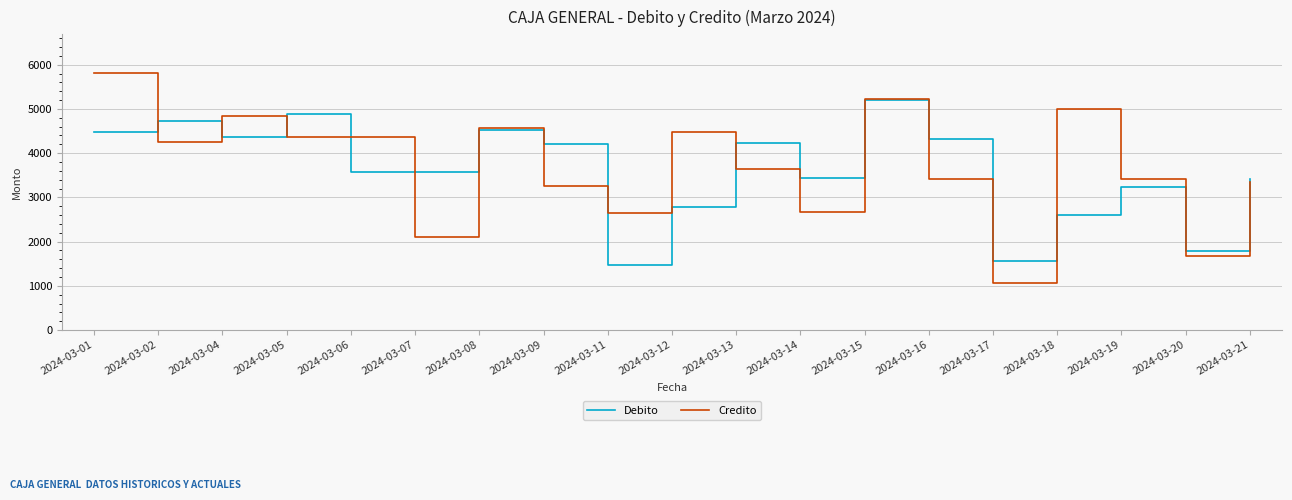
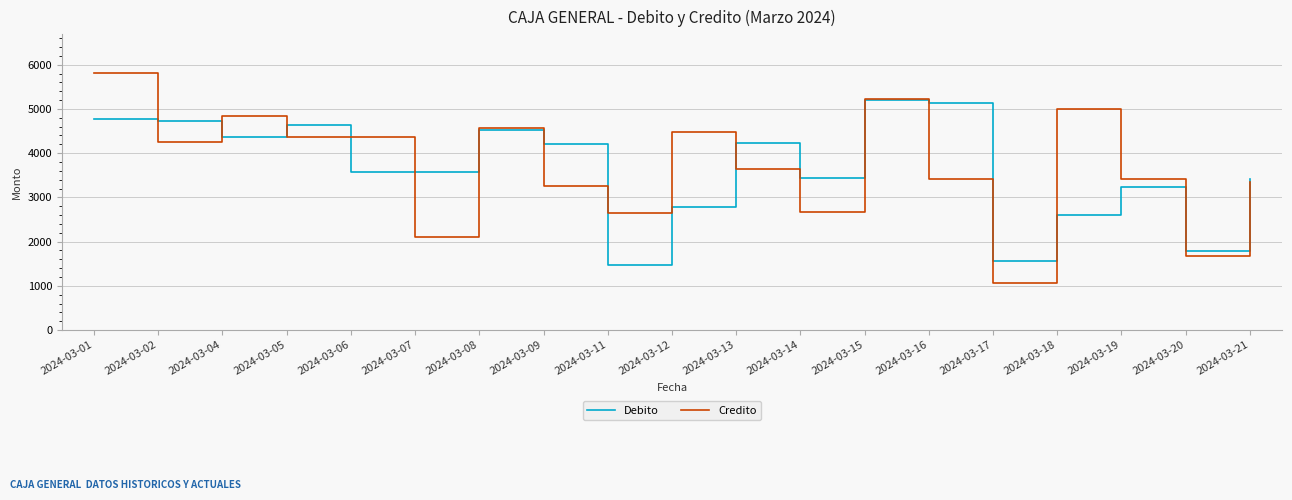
Debito, 2024-03-01: 4500 -> 4800
Debito, 2024-03-05: 4900 -> 4600
Debito, 2024-03-16: 4300 -> 5100
